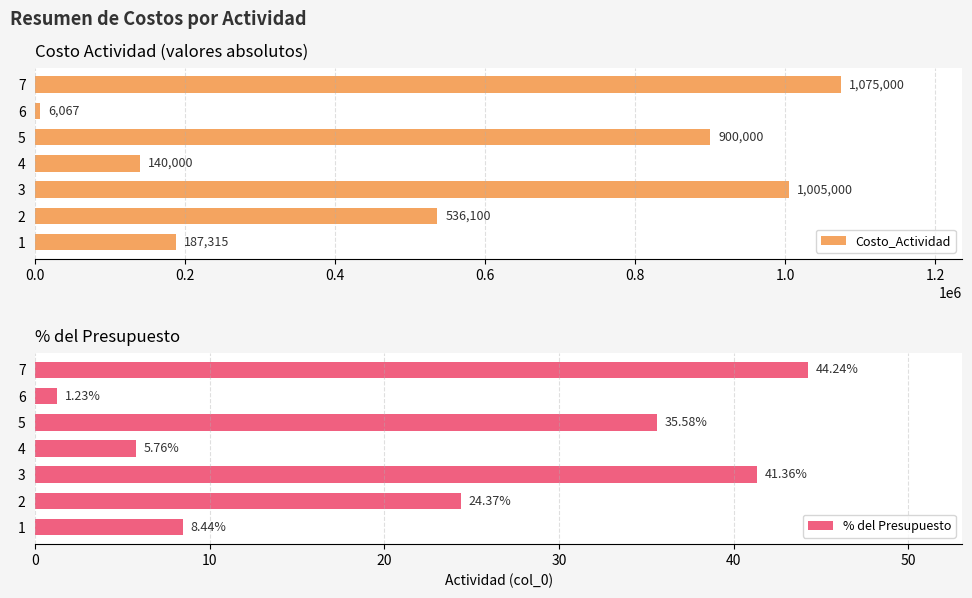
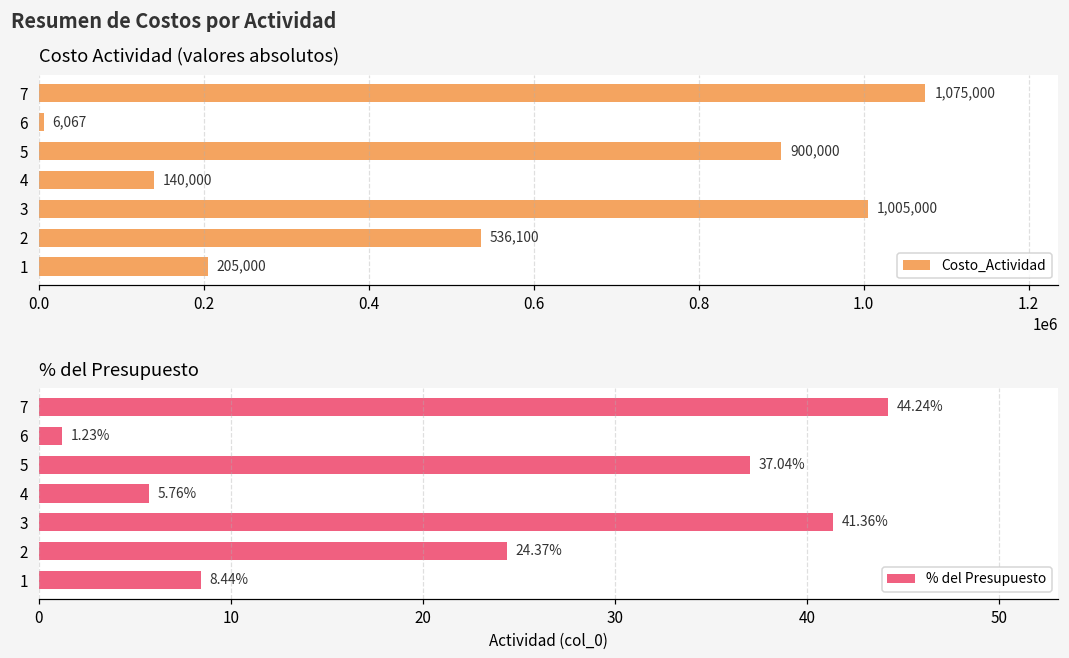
Costo Actividad (valores absolutos), 1: 187,315 -> 205,000
% del Presupuesto, 5: 35.58% -> 37.04%
